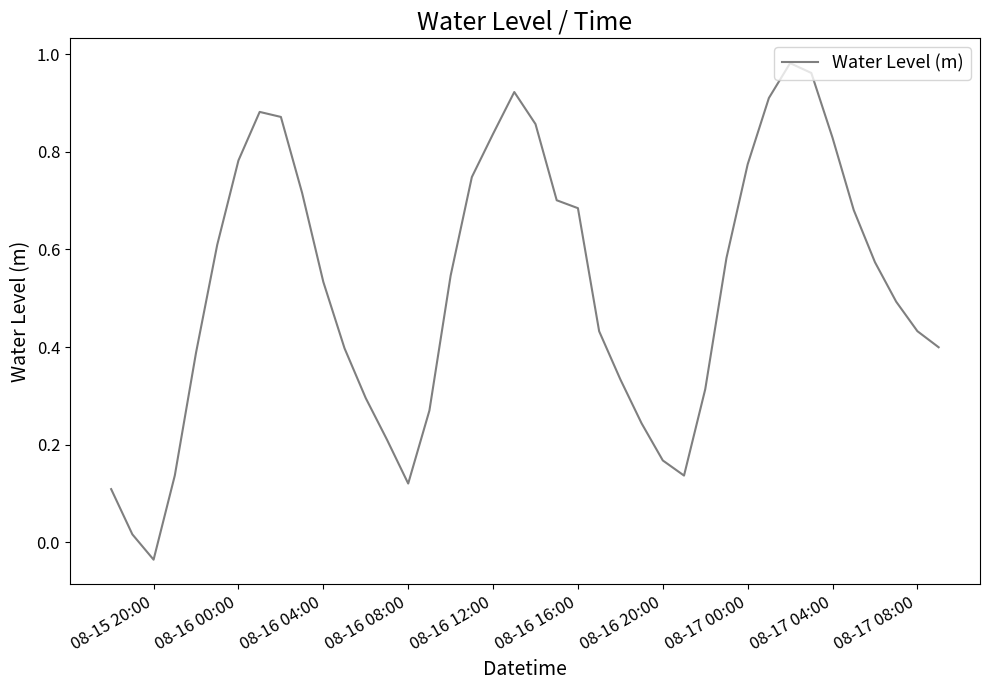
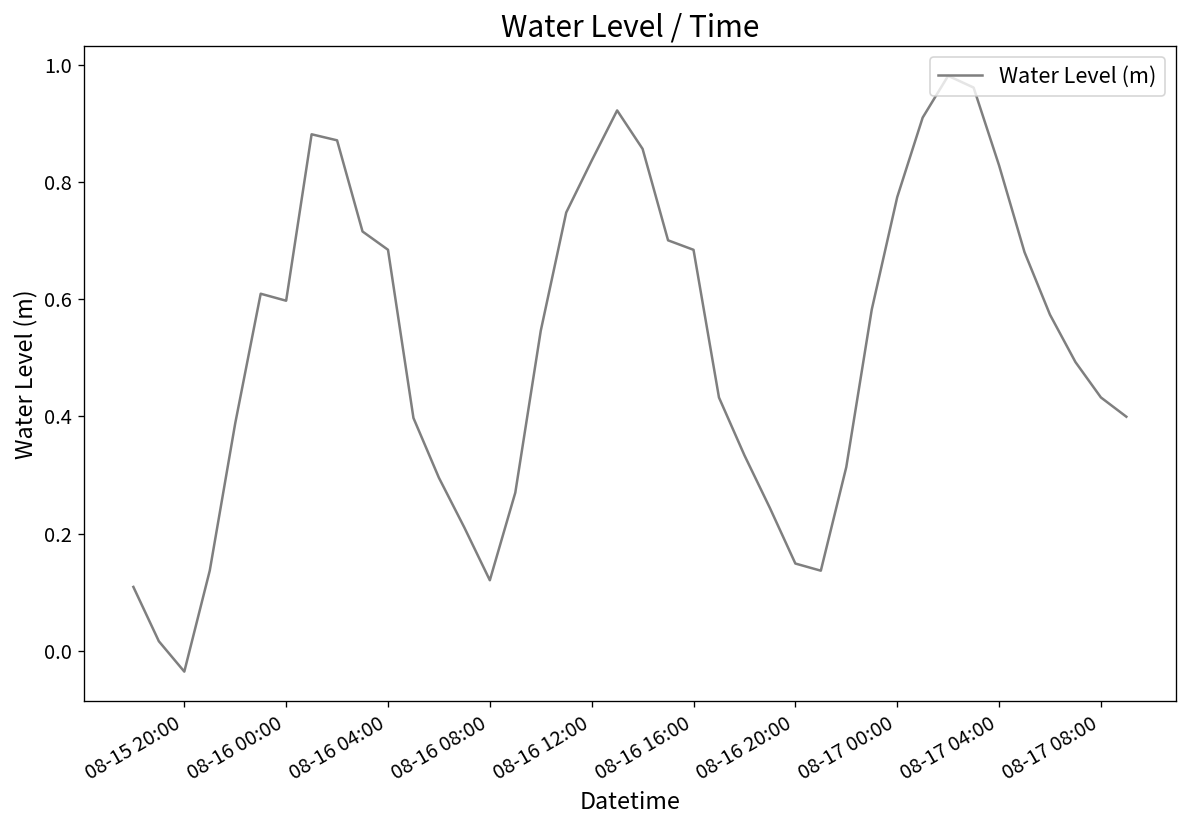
08-16 00:00: 0.78 -> 0.60
08-16 04:00: 0.53 -> 0.68
08-16 20:00: 0.17 -> 0.15
